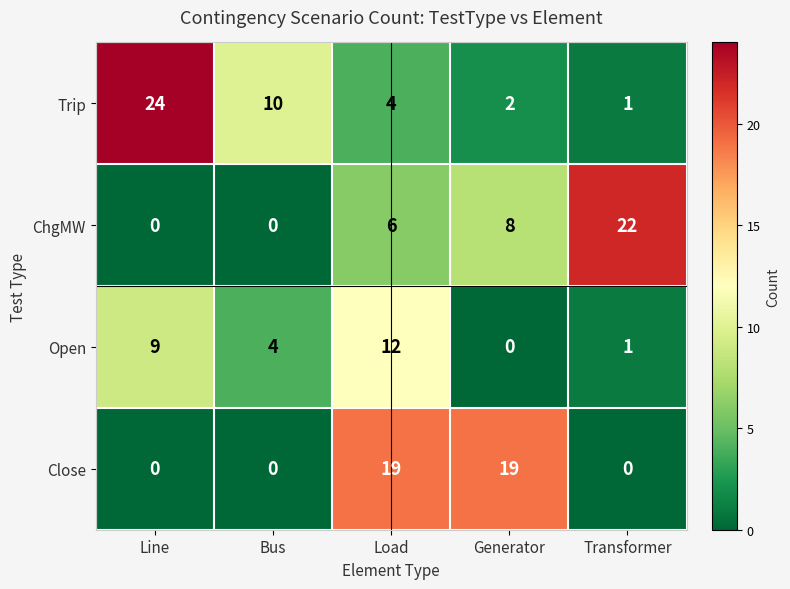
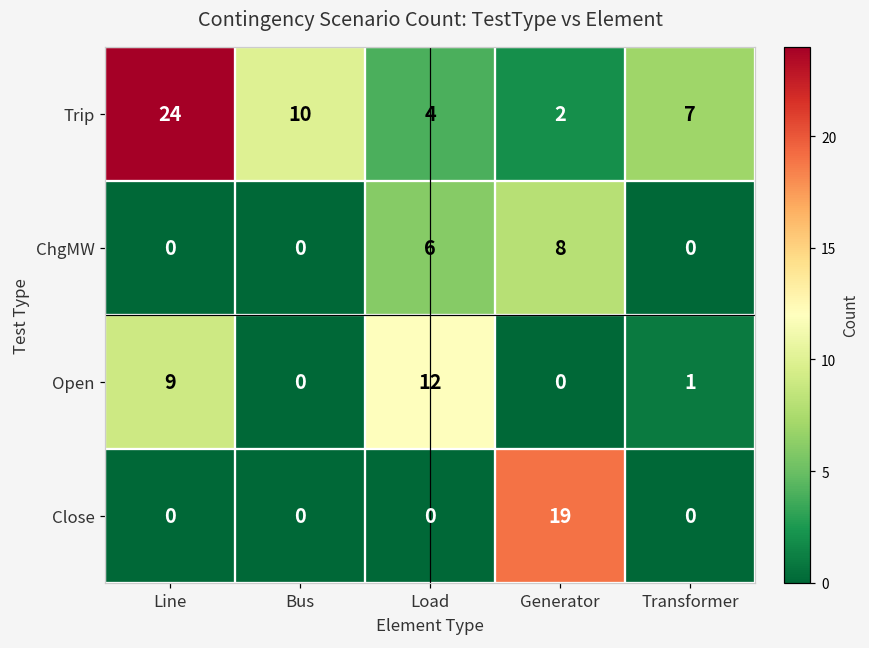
Trip, Transformer: 1 -> 7
ChgMW, Transformer: 22 -> 0
Open, Bus: 4 -> 0
Close, Load: 19 -> 0
